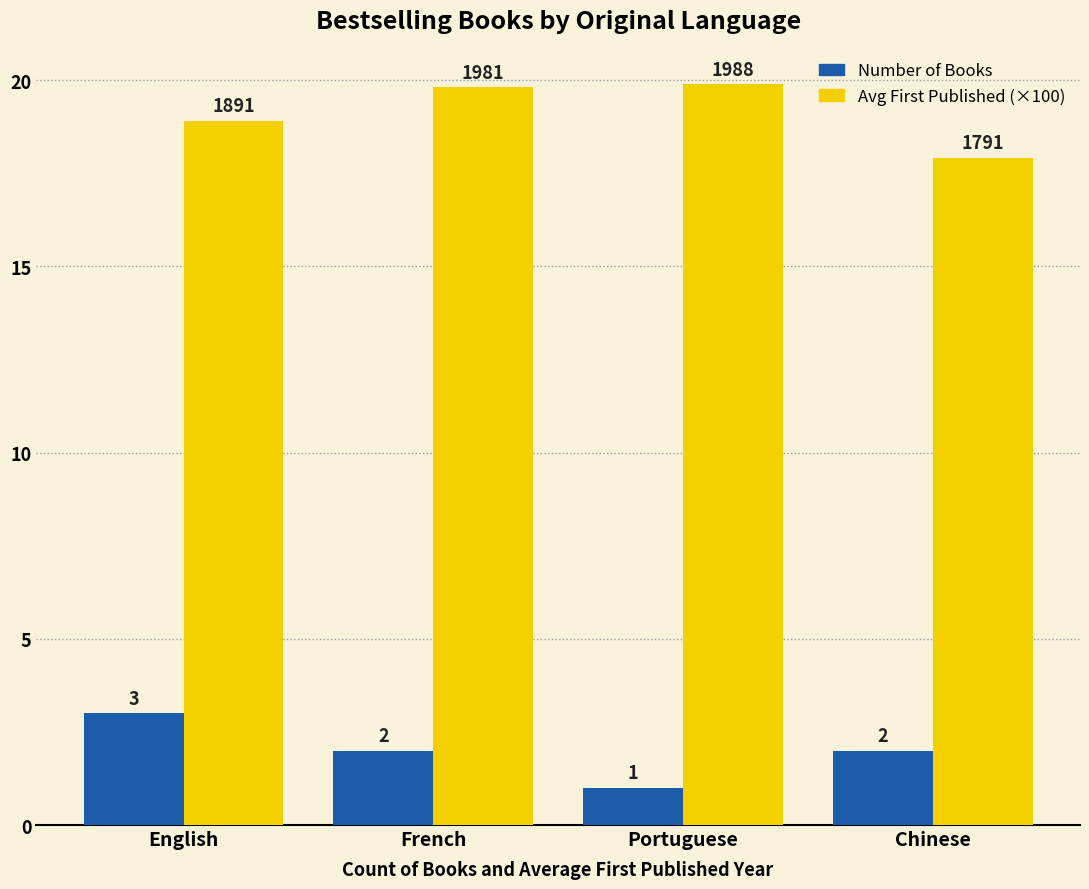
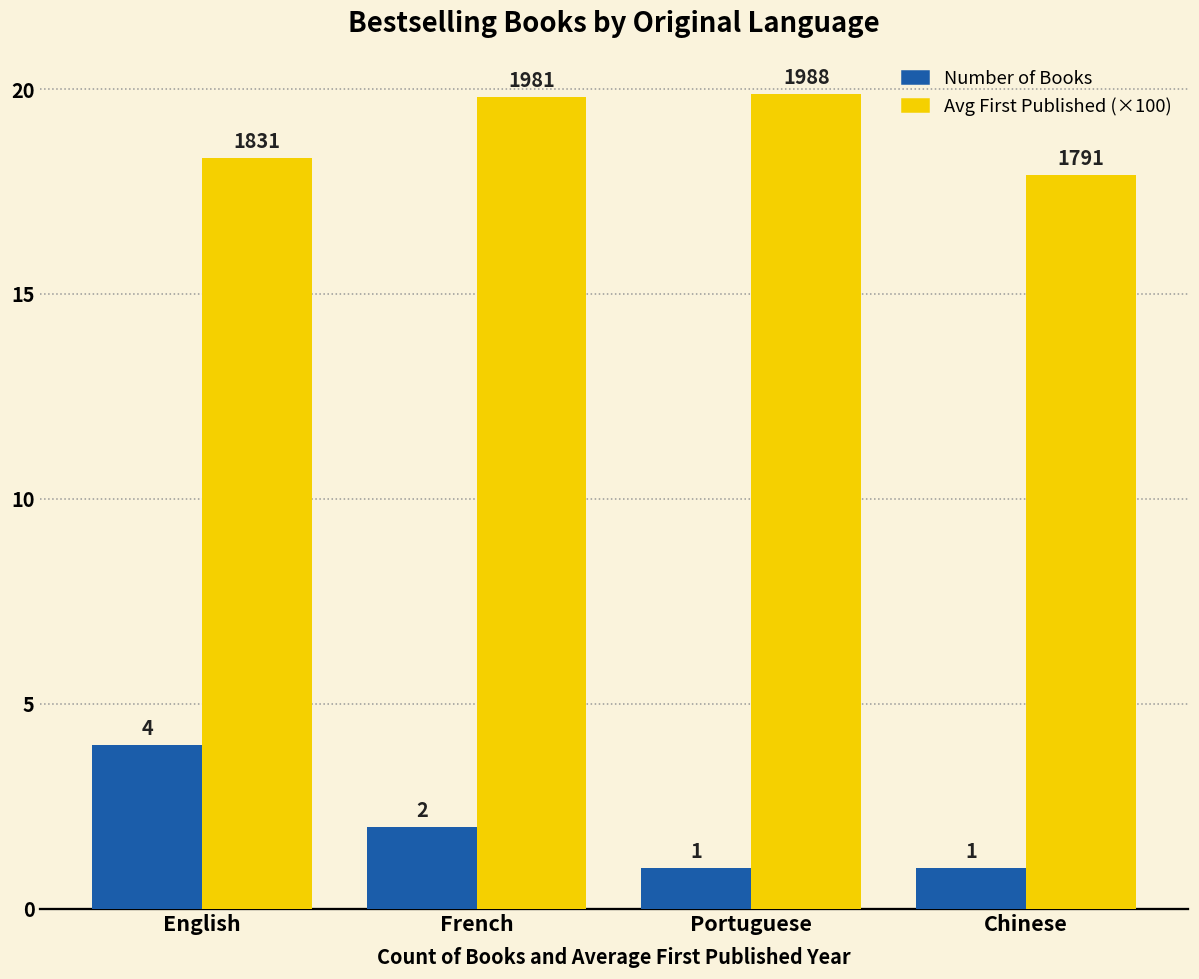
Number of Books, English: 3 -> 4
Avg First Published (×100), English: 1891 -> 1831
Number of Books, Chinese: 2 -> 1
